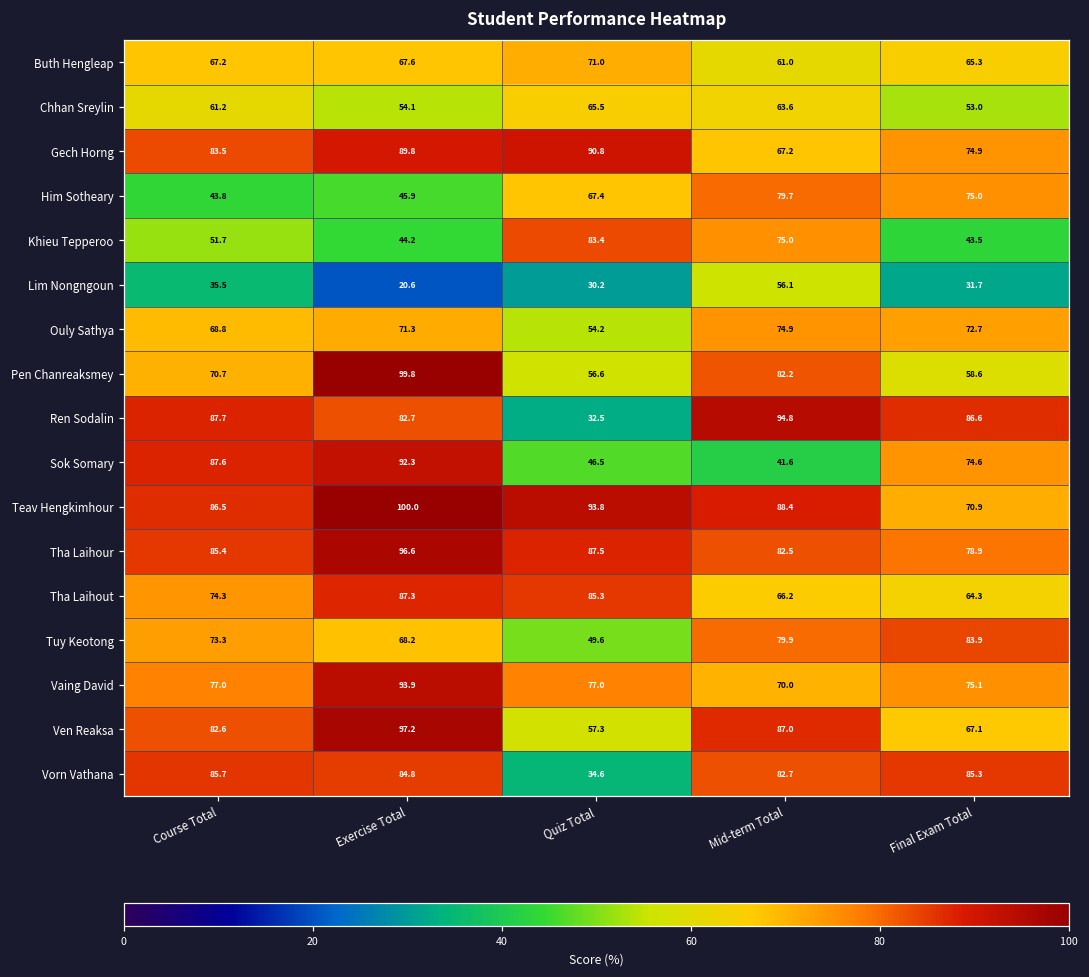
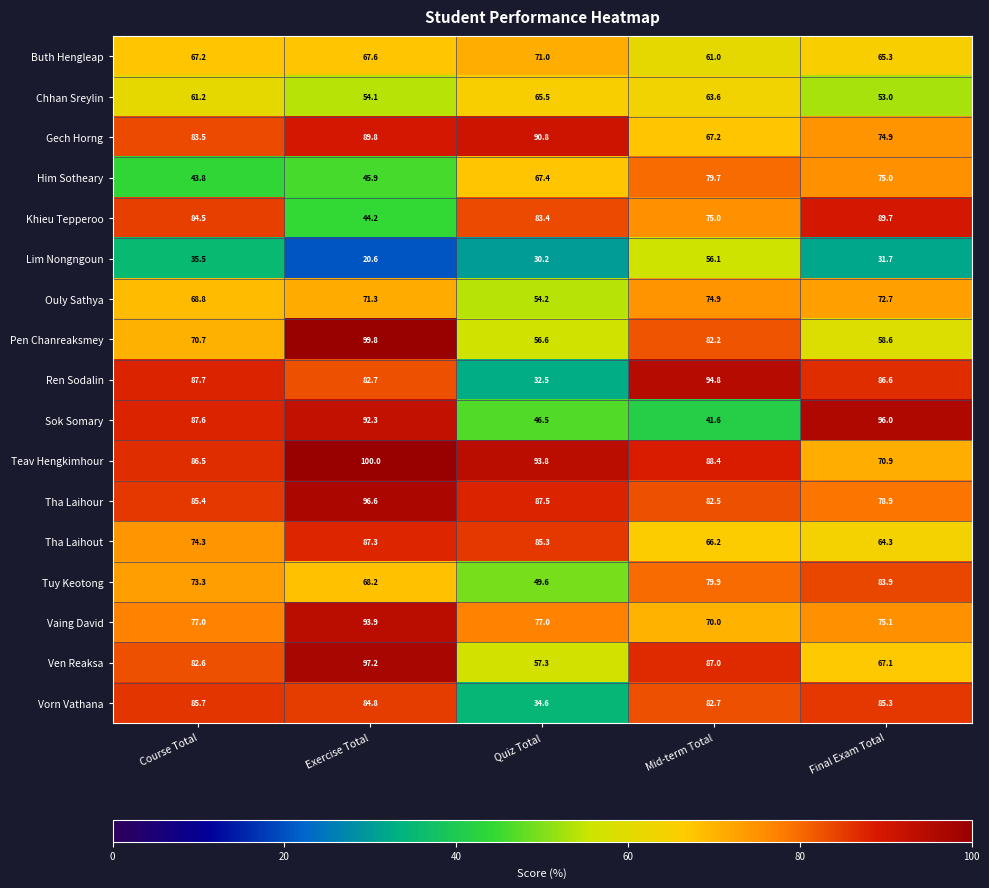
Khieu Tepperoo, Course Total: 51.7 -> 84.5
Khieu Tepperoo, Final Exam Total: 43.5 -> 89.7
Sok Somary, Final Exam Total: 74.6 -> 96.0
